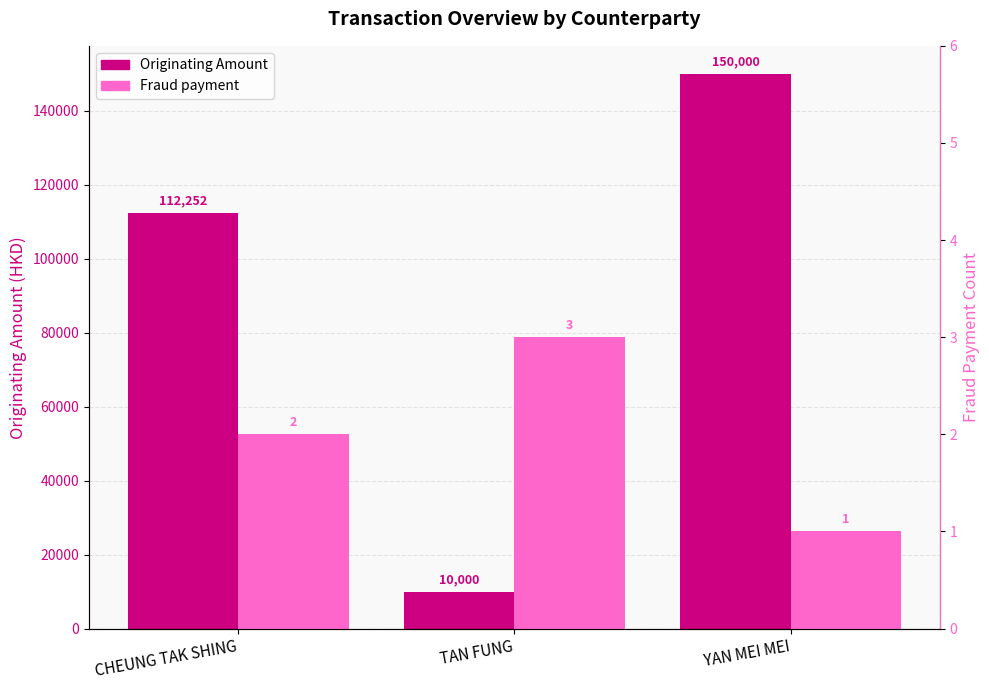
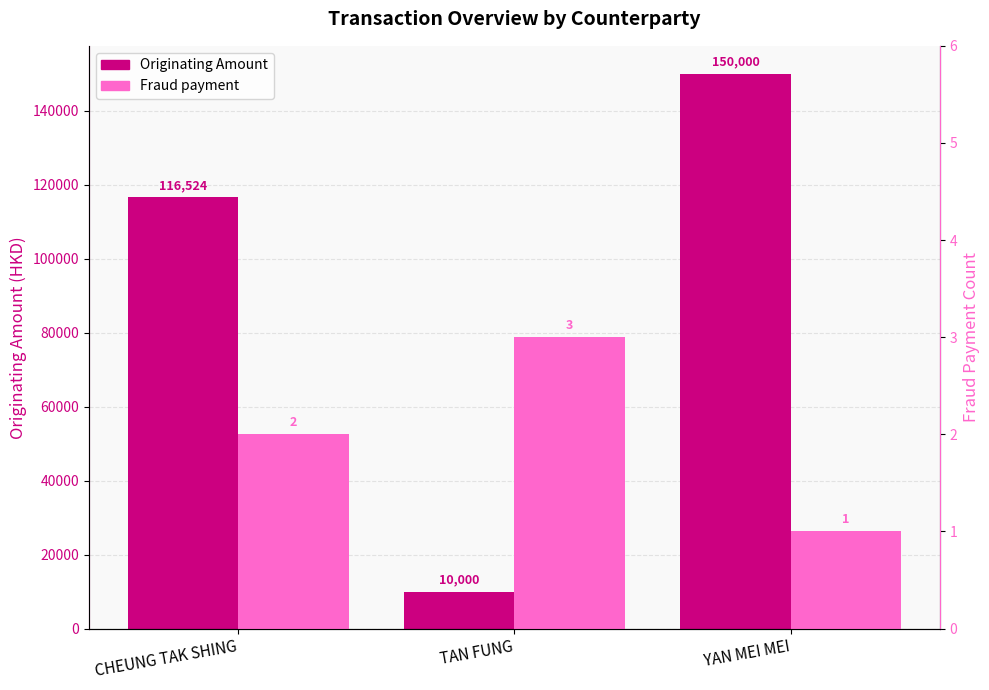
Originating Amount, CHEUNG TAK SHING: 112,252 -> 116,524
